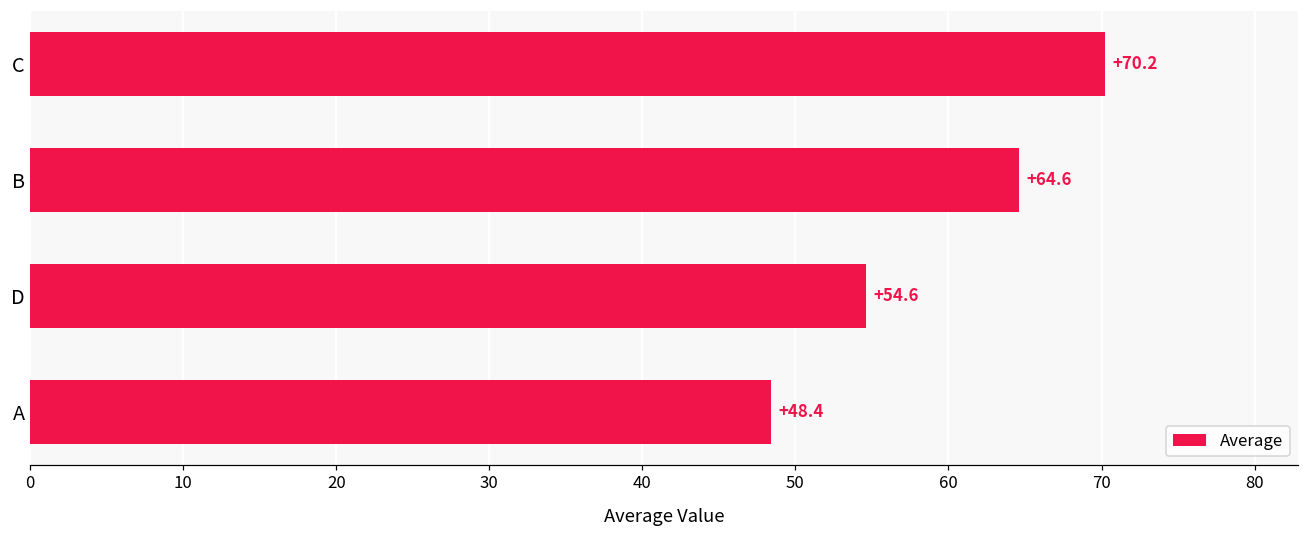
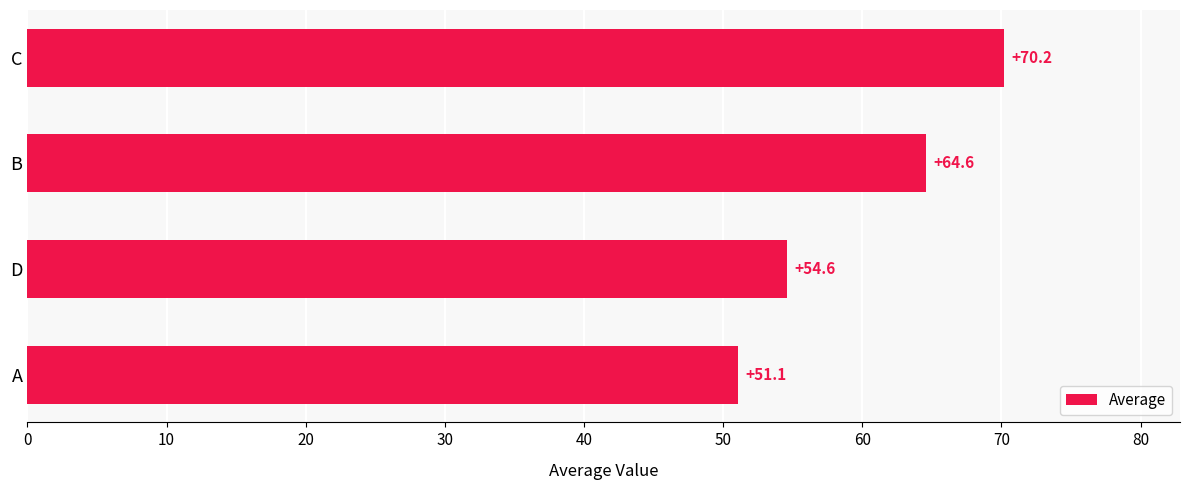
A: +48.4 -> +51.1
